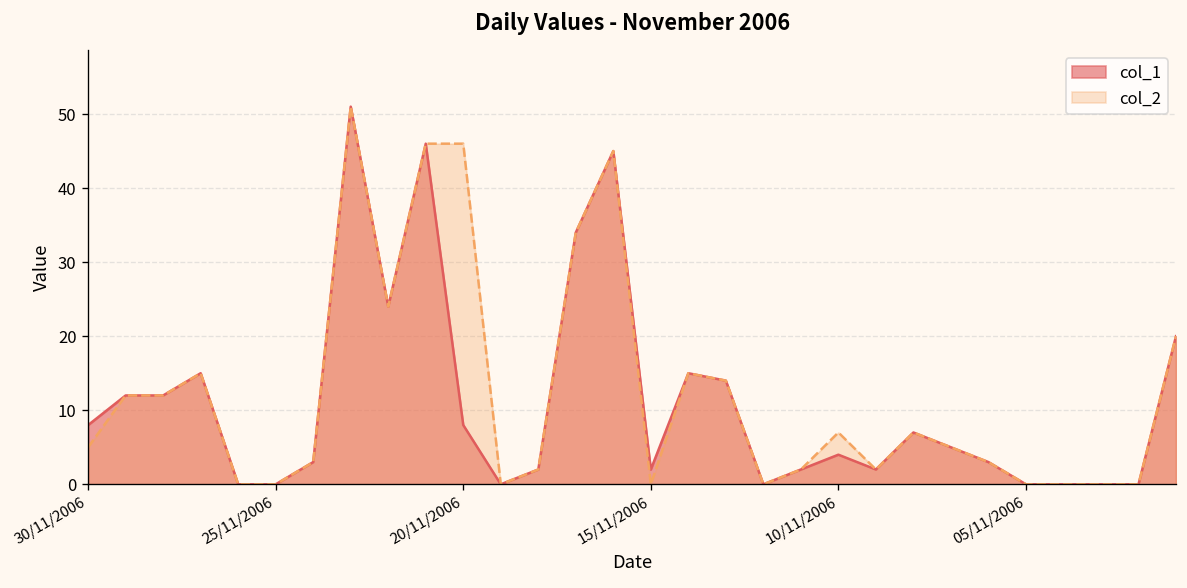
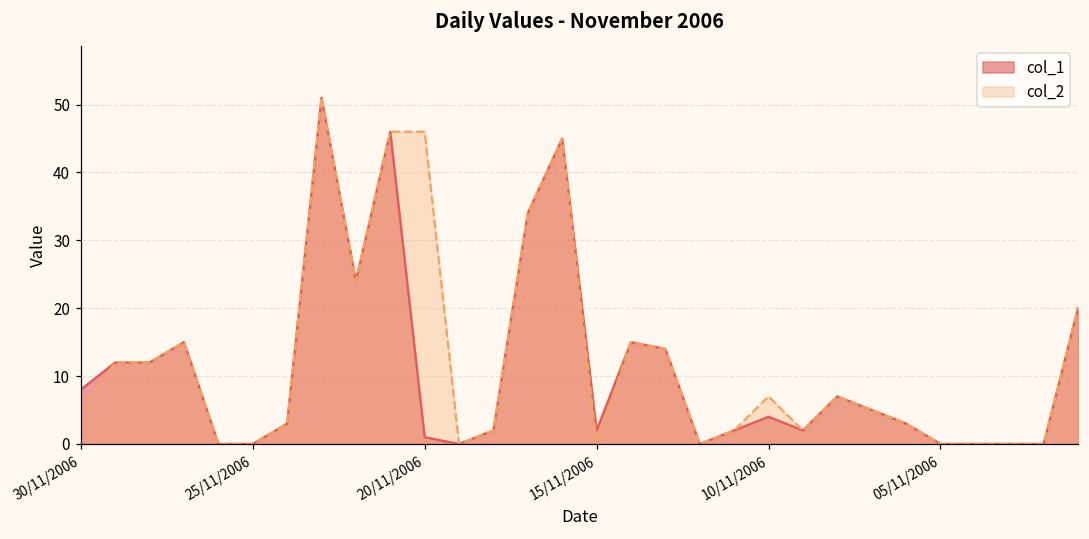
col_1, 20/11/2006: 8 -> 1
